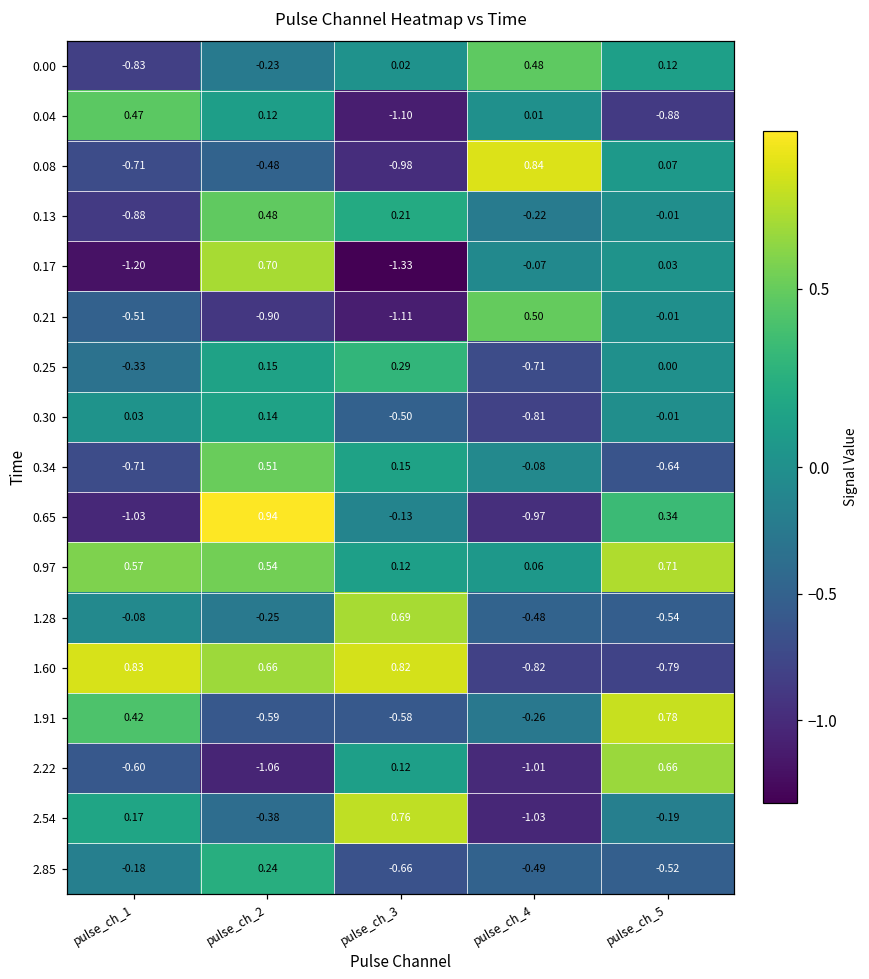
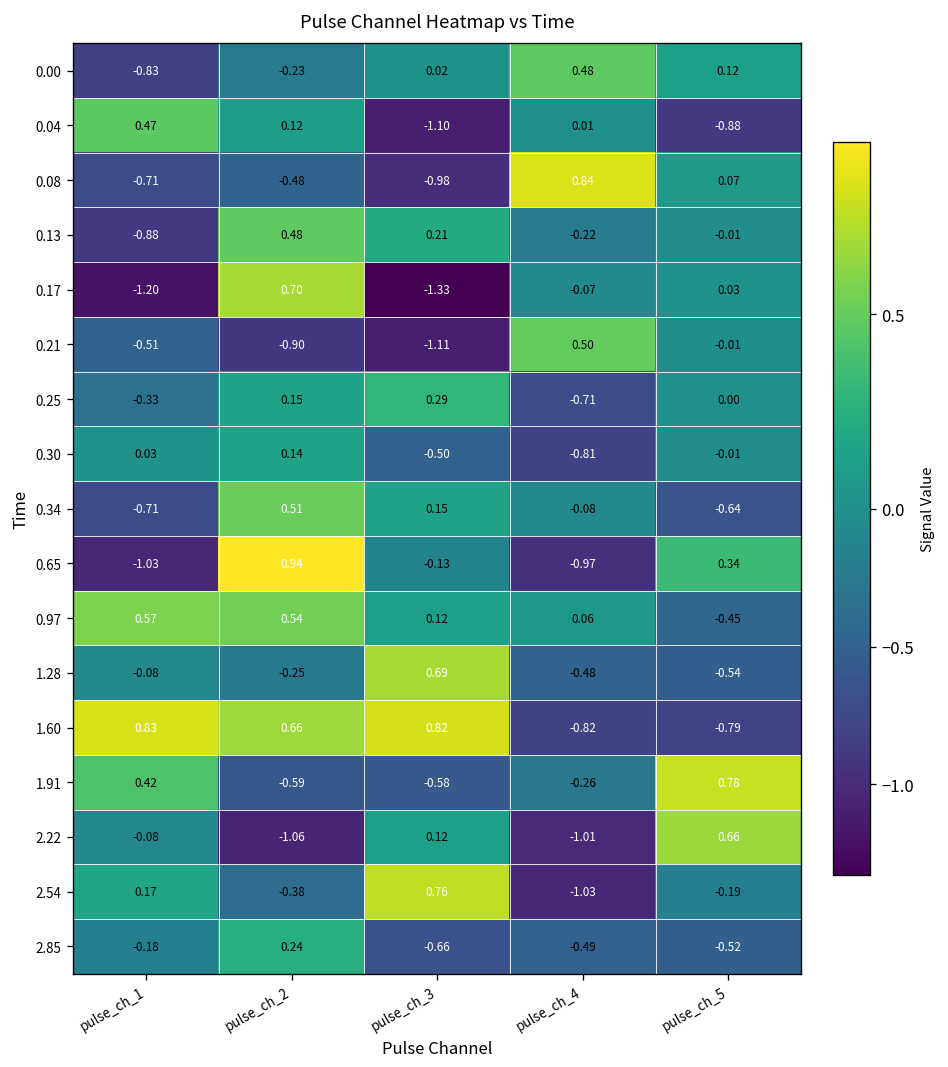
0.97, pulse_ch_5: 0.71 -> -0.45
2.22, pulse_ch_1: -0.60 -> -0.08
